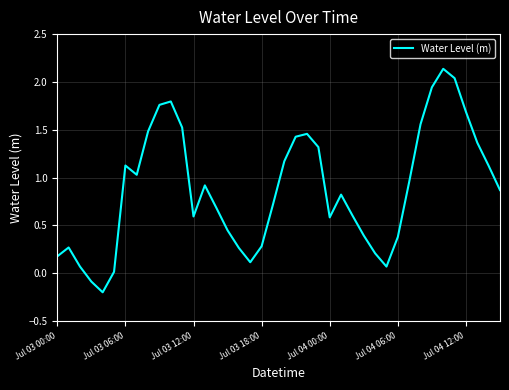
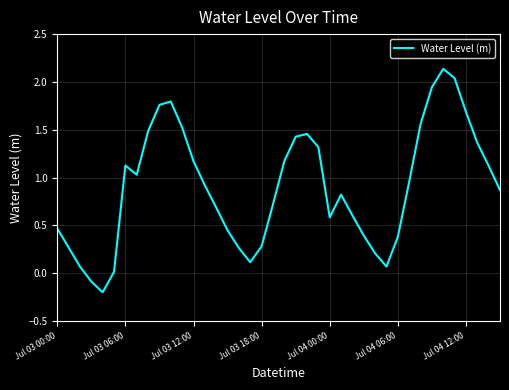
Jul 03 00:00: 0.2 -> 0.5
Jul 03 12:00: 0.6 -> 1.2
